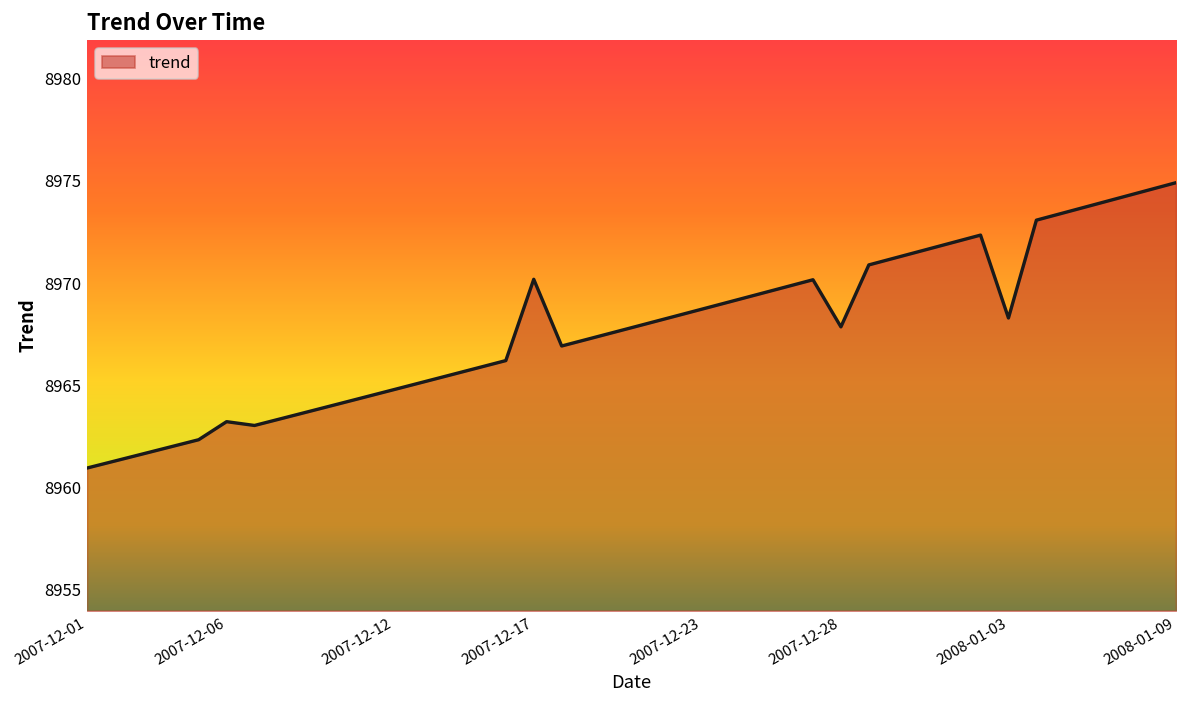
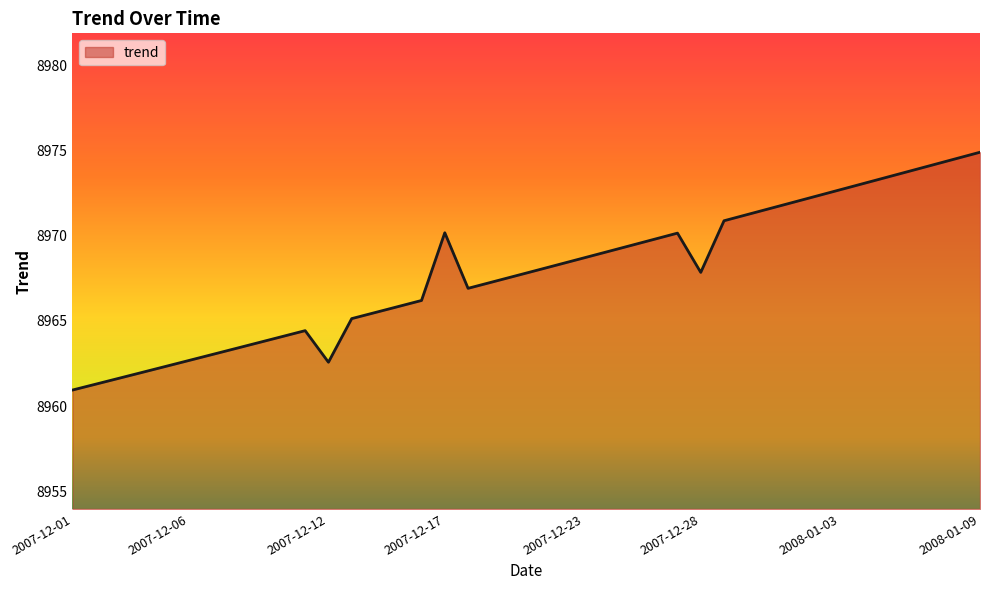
2007-12-06: 8963.2 -> 8962.7
2007-12-12: 8964.8 -> 8962.6
2008-01-03: 8968.3 -> 8972.7
